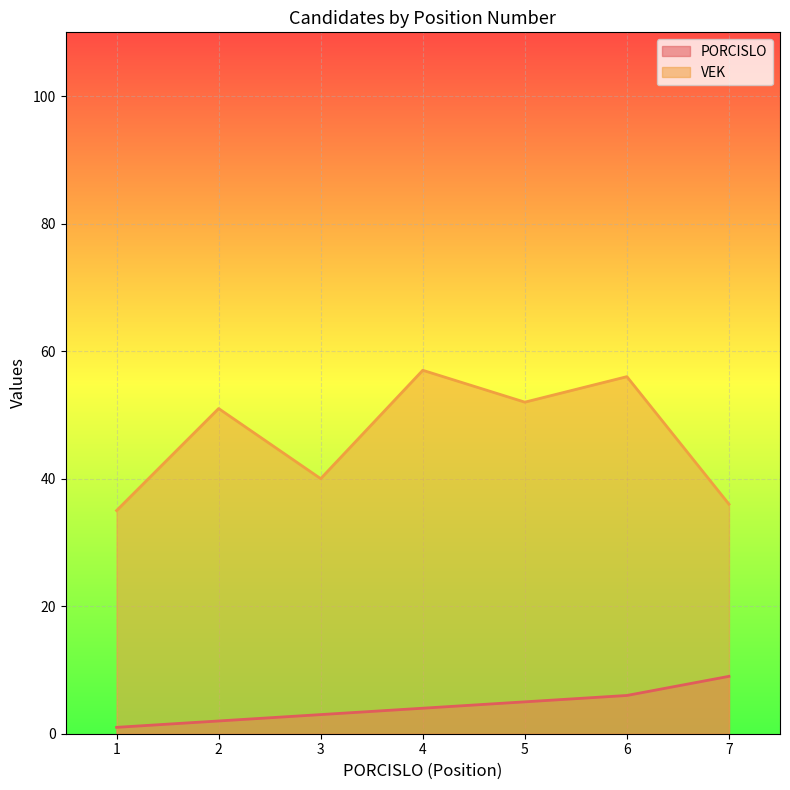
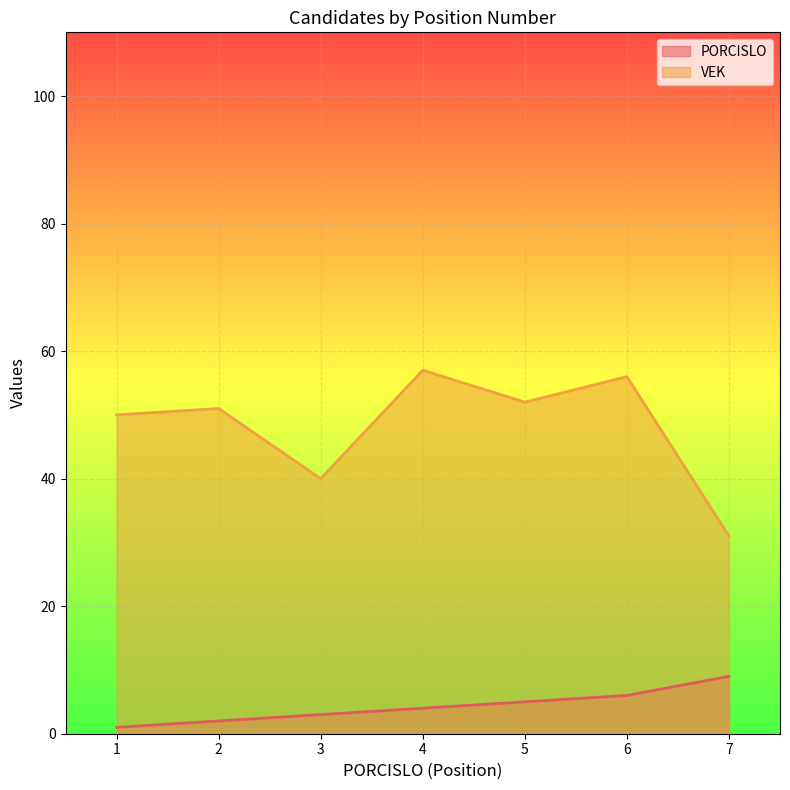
VEK, 1: 35 -> 50
VEK, 7: 36 -> 31
